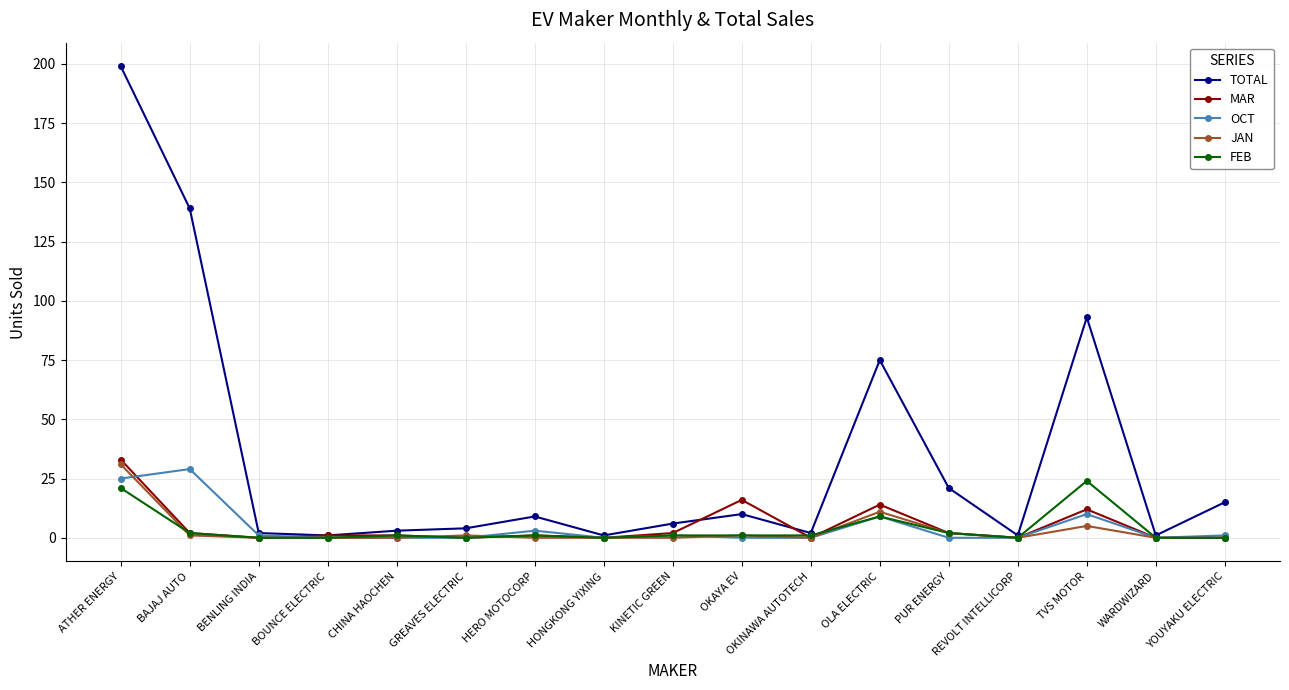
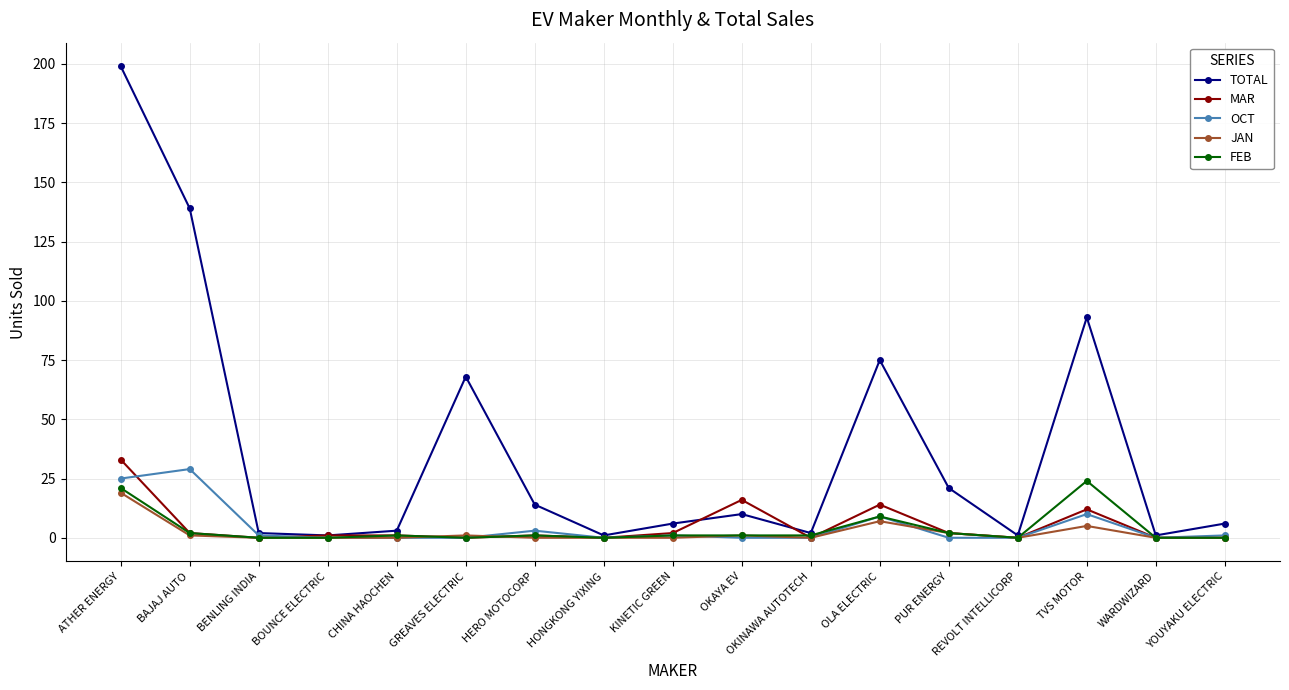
JAN, ATHER ENERGY: 31 -> 19
TOTAL, GREAVES ELECTRIC: 4 -> 68
TOTAL, HERO MOTOCORP: 9 -> 14
JAN, OLA ELECTRIC: 11 -> 7
TOTAL, YOUYAKU ELECTRIC: 15 -> 6
